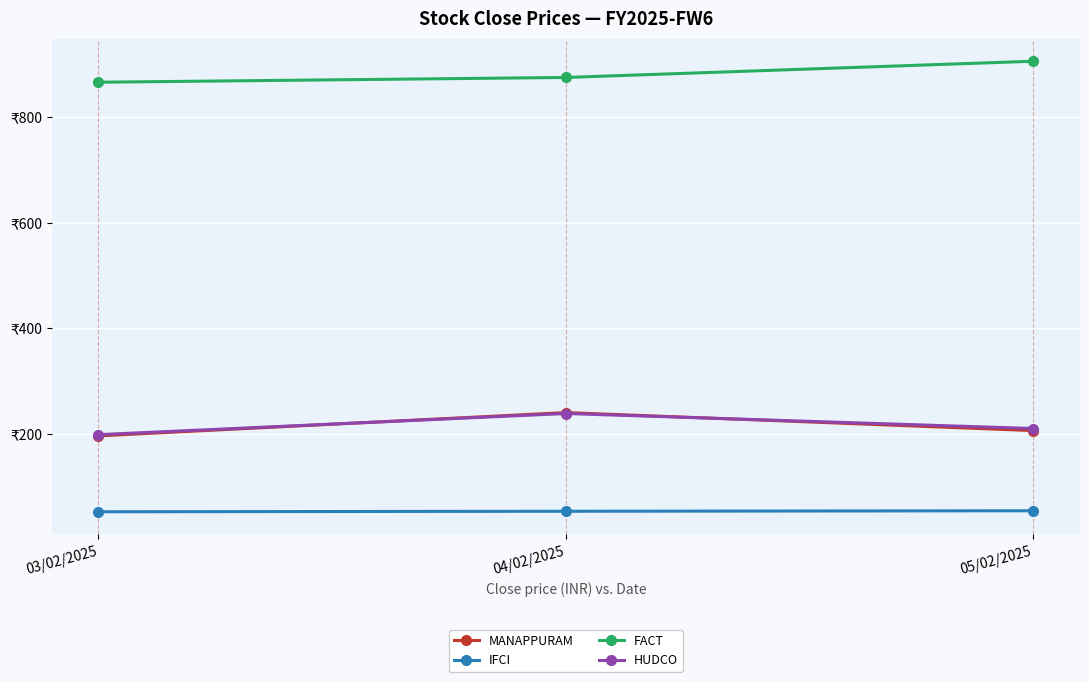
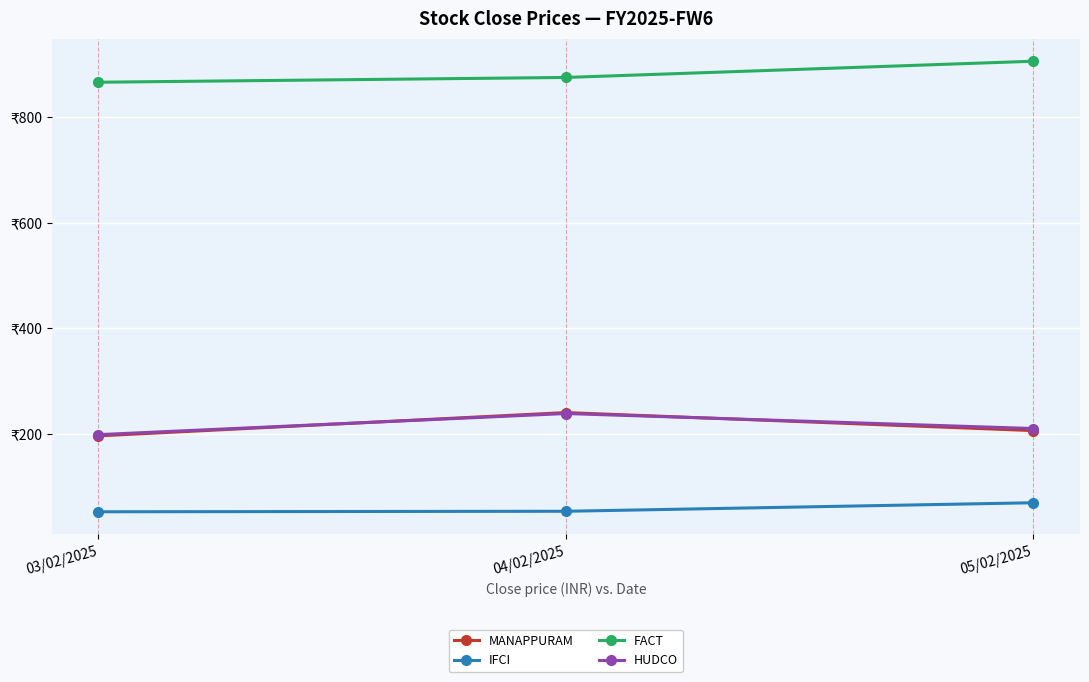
IFCI, 05/02/2025: ₹50 -> ₹70
